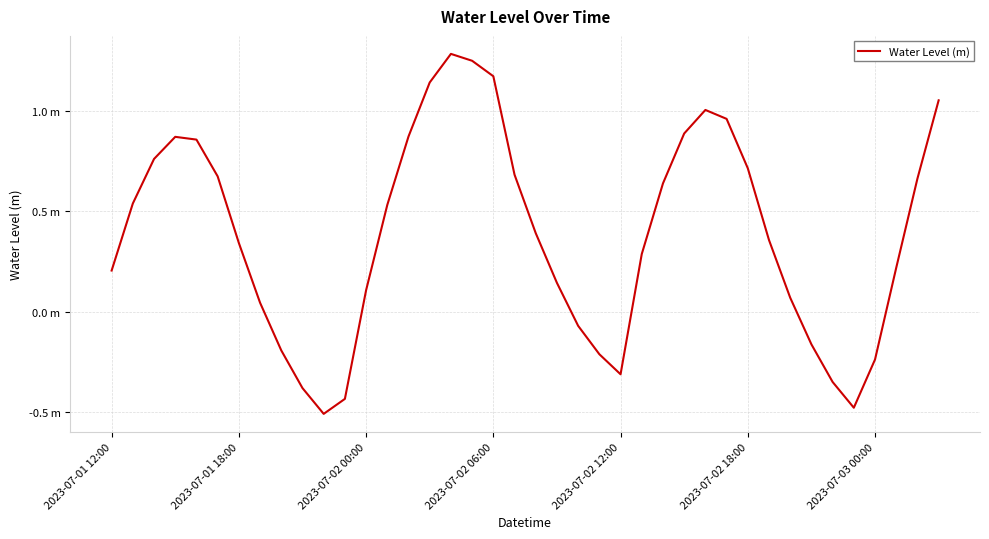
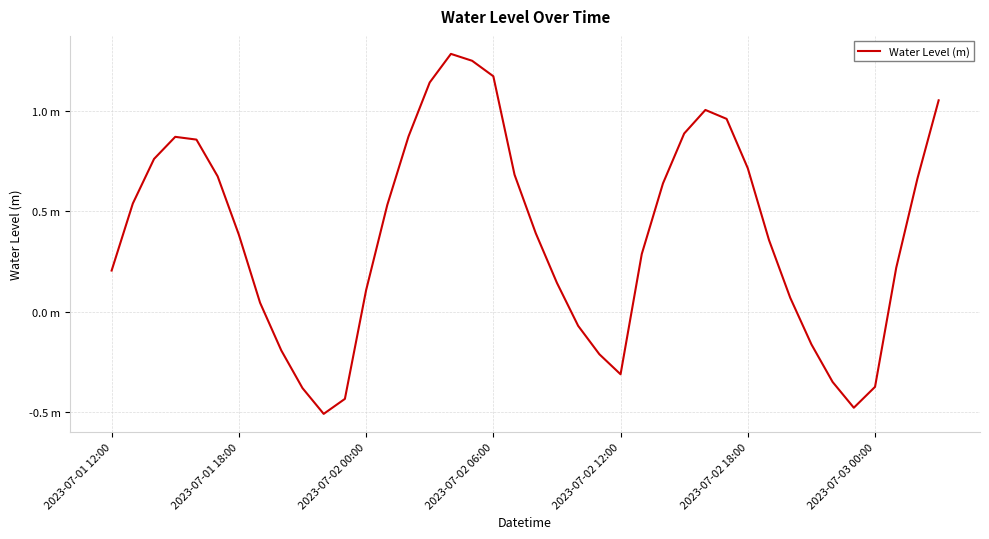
2023-07-01 18:00: 0.34 m -> 0.38 m
2023-07-03 00:00: -0.24 m -> -0.38 m
